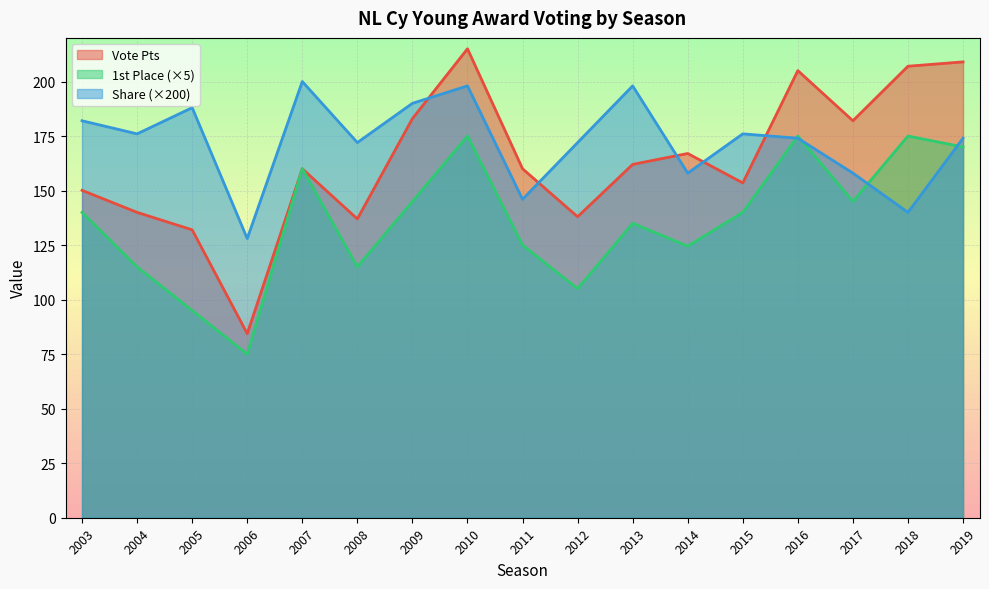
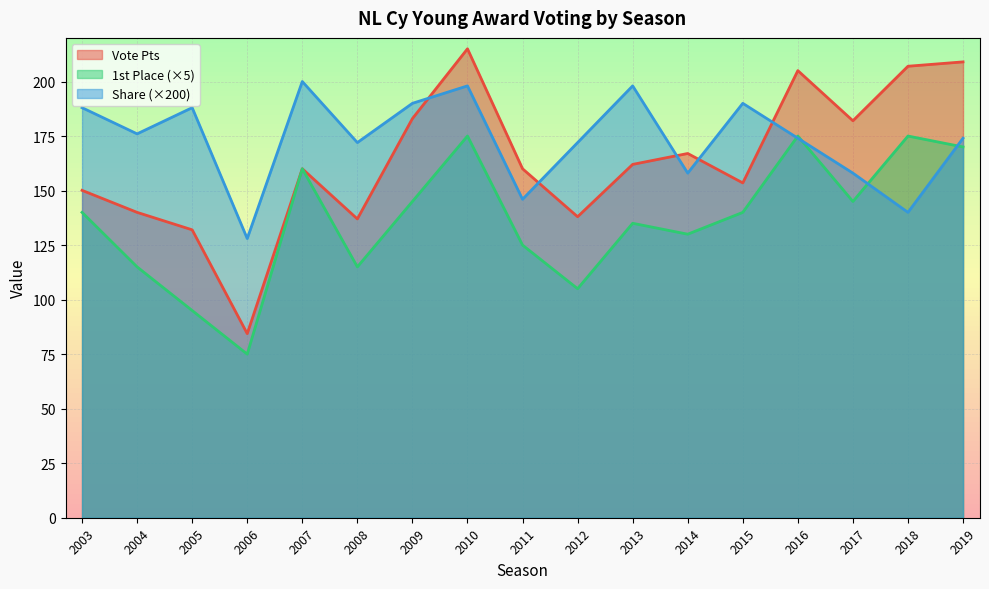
Share (×200), 2003: 182 -> 188
1st Place (×5), 2014: 125 -> 130
Share (×200), 2015: 176 -> 190
